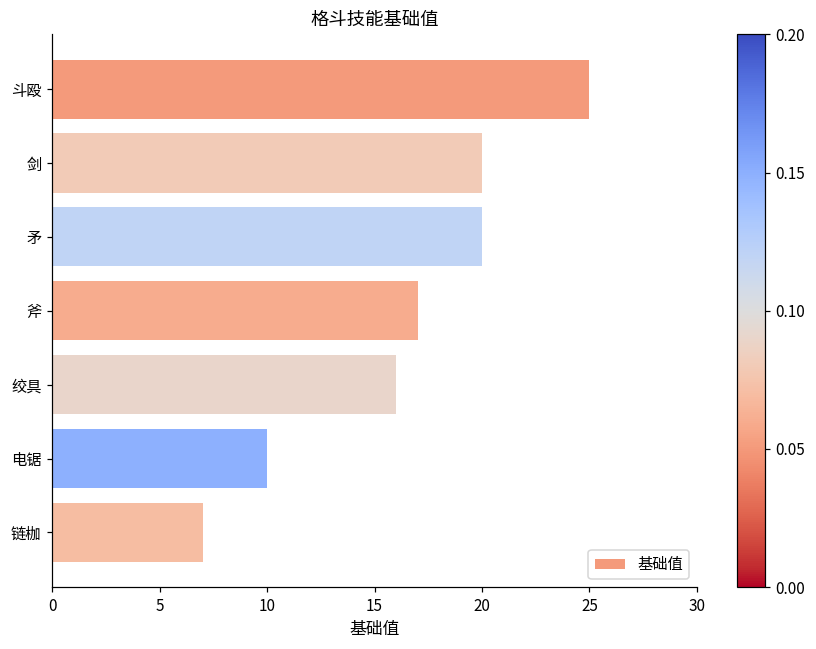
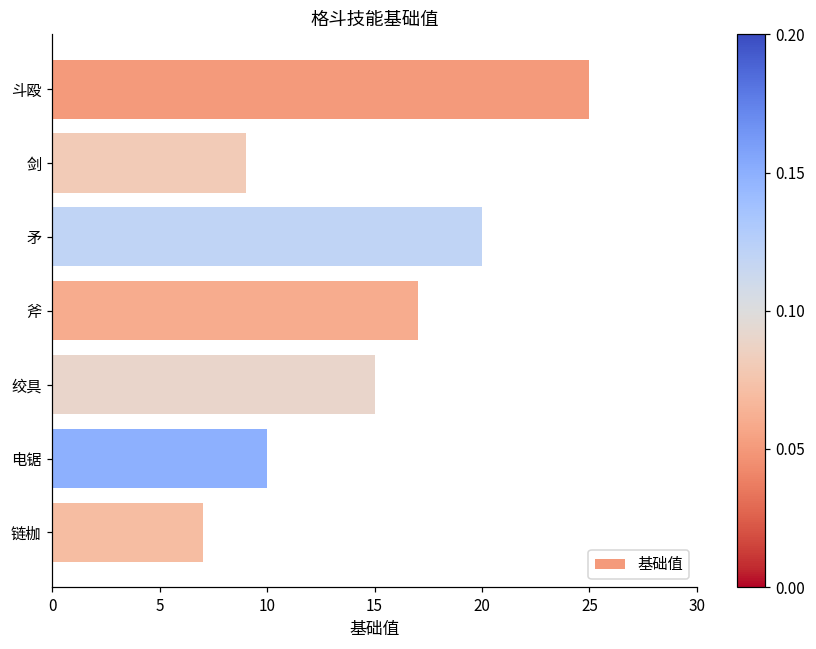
剑: 20 -> 9
绞具: 16 -> 15
